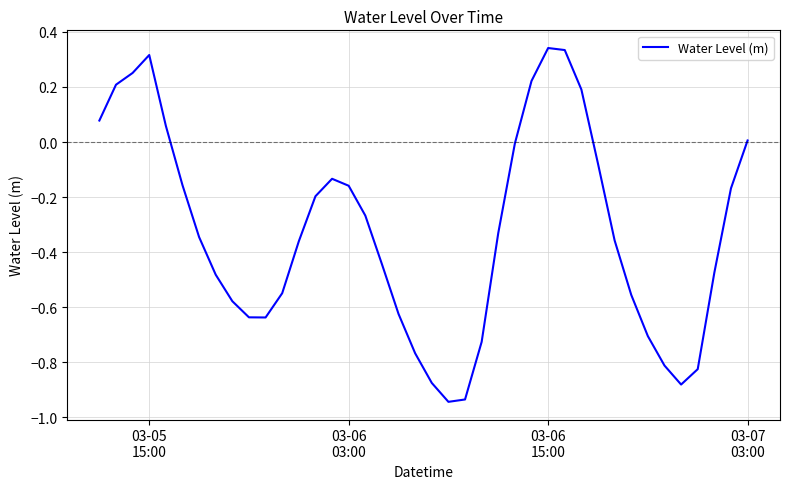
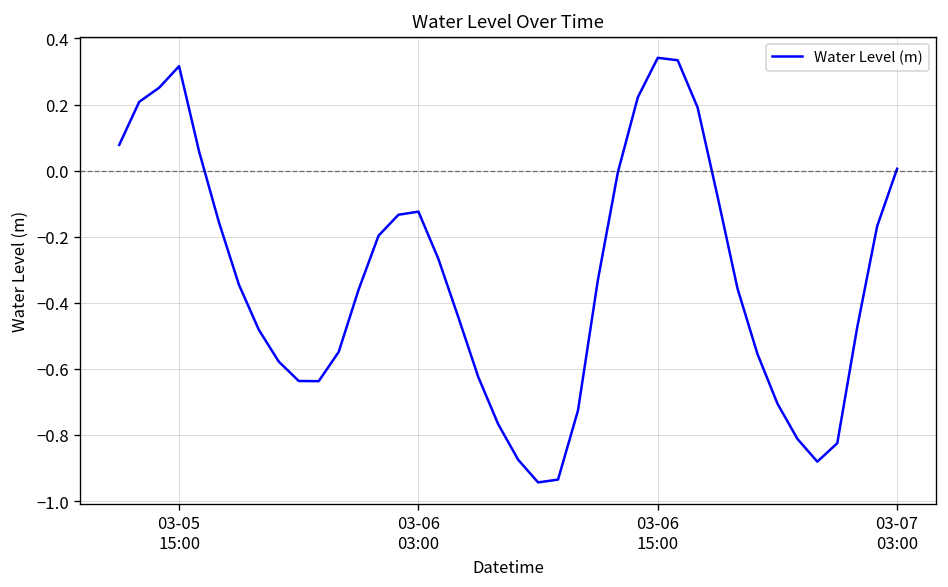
03-06 03:00: -0.16 -> -0.12
